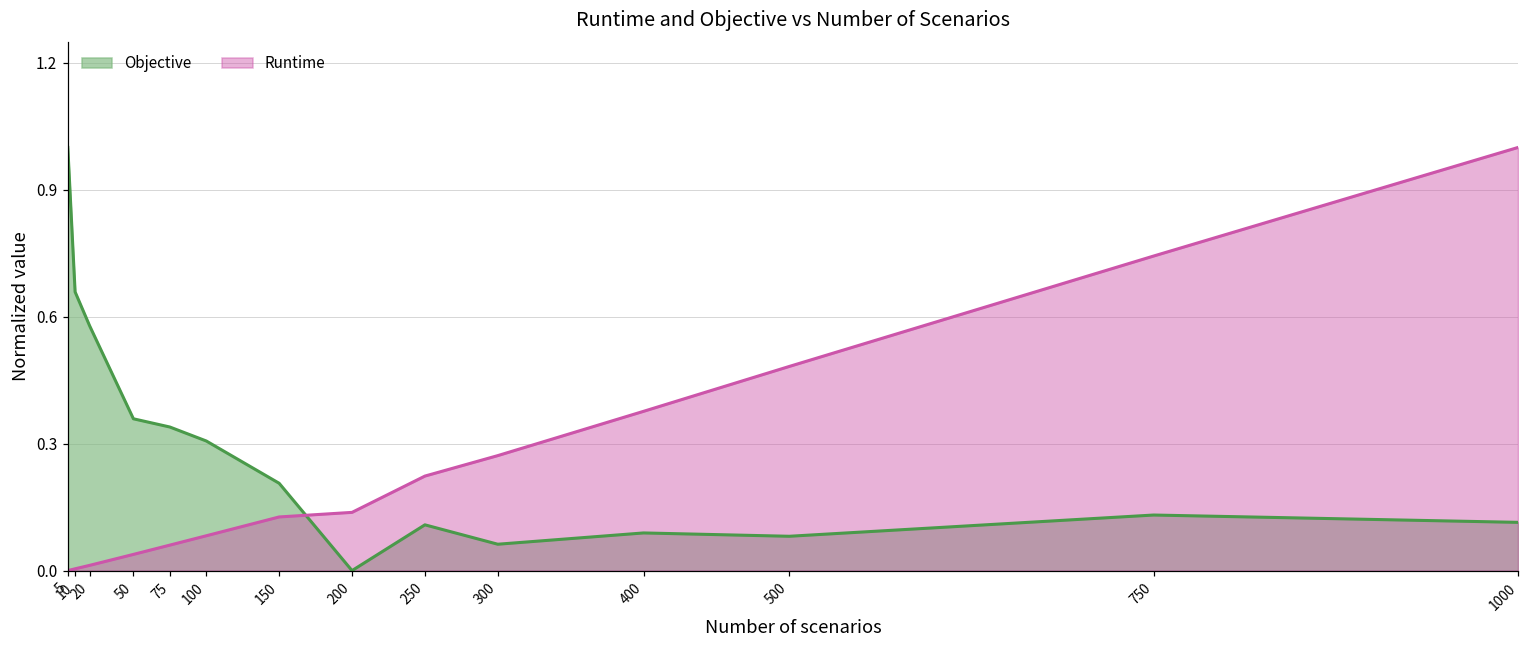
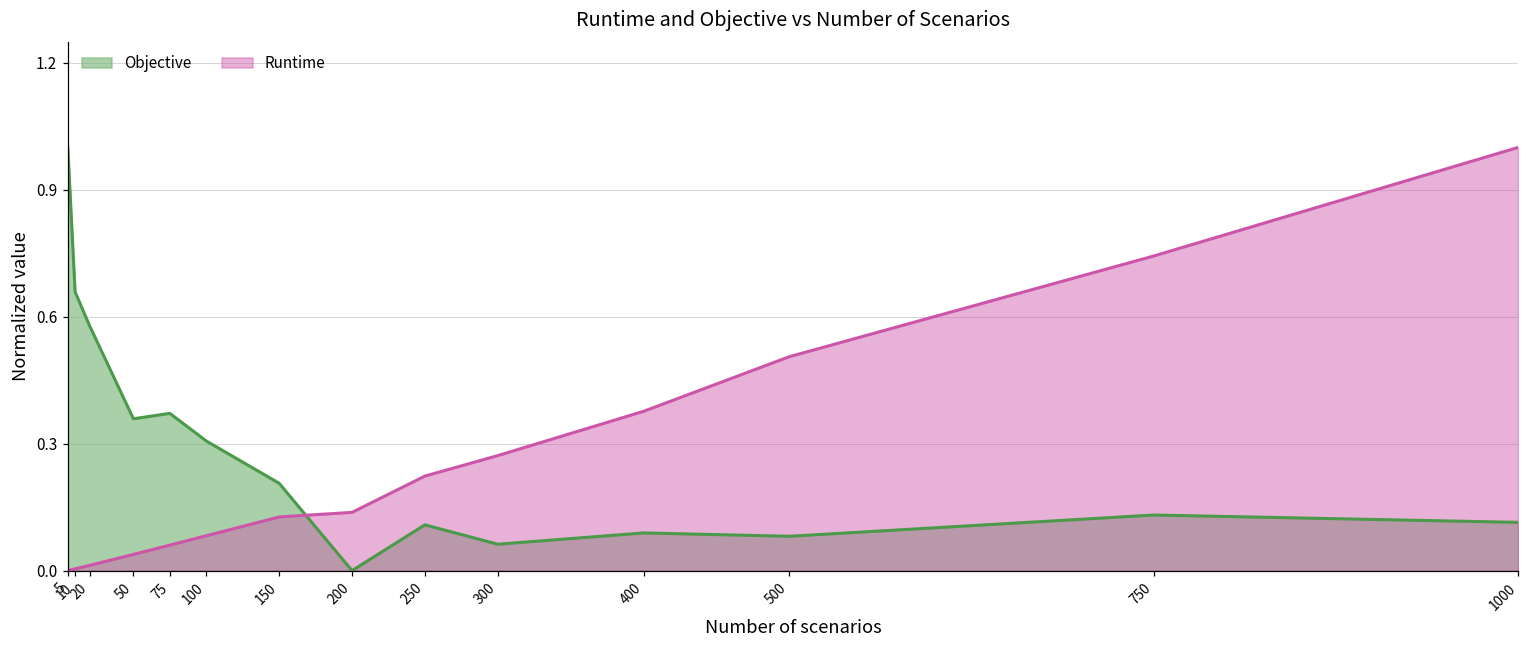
Objective, 75: 0.34 -> 0.37
Runtime, 500: 0.48 -> 0.51
